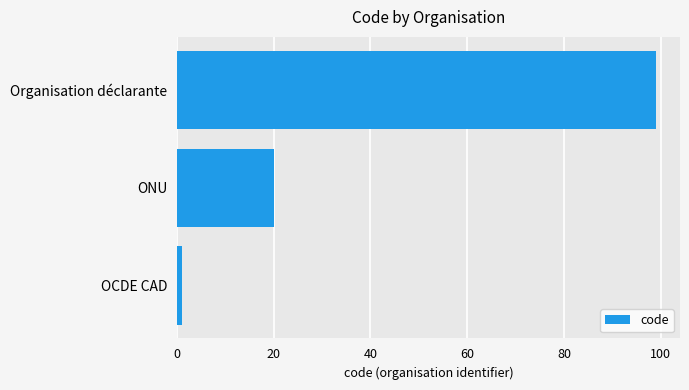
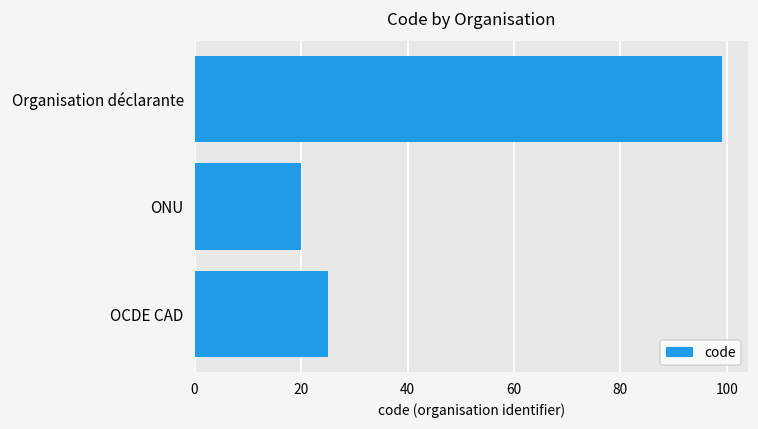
OCDE CAD: 1 -> 25
